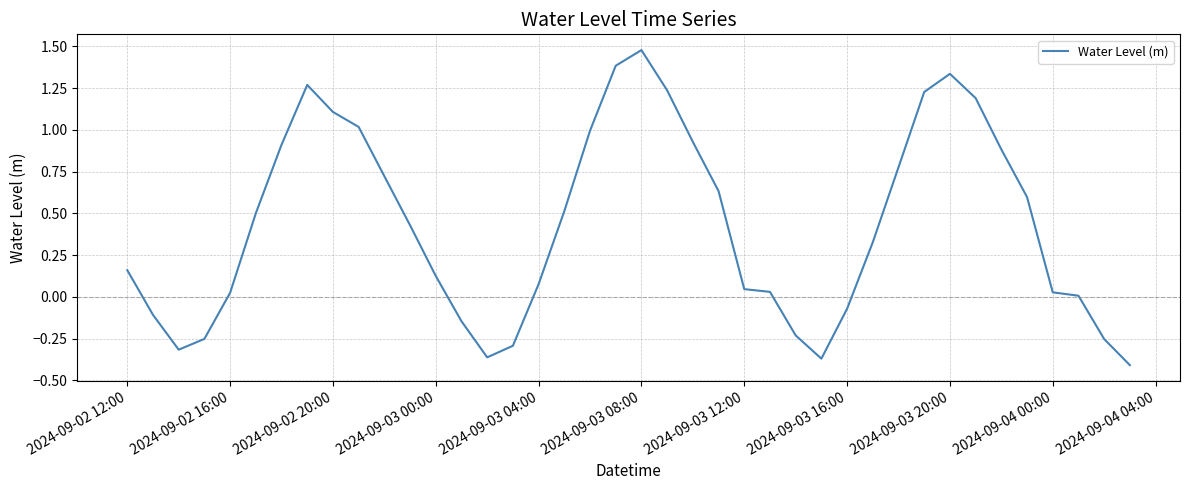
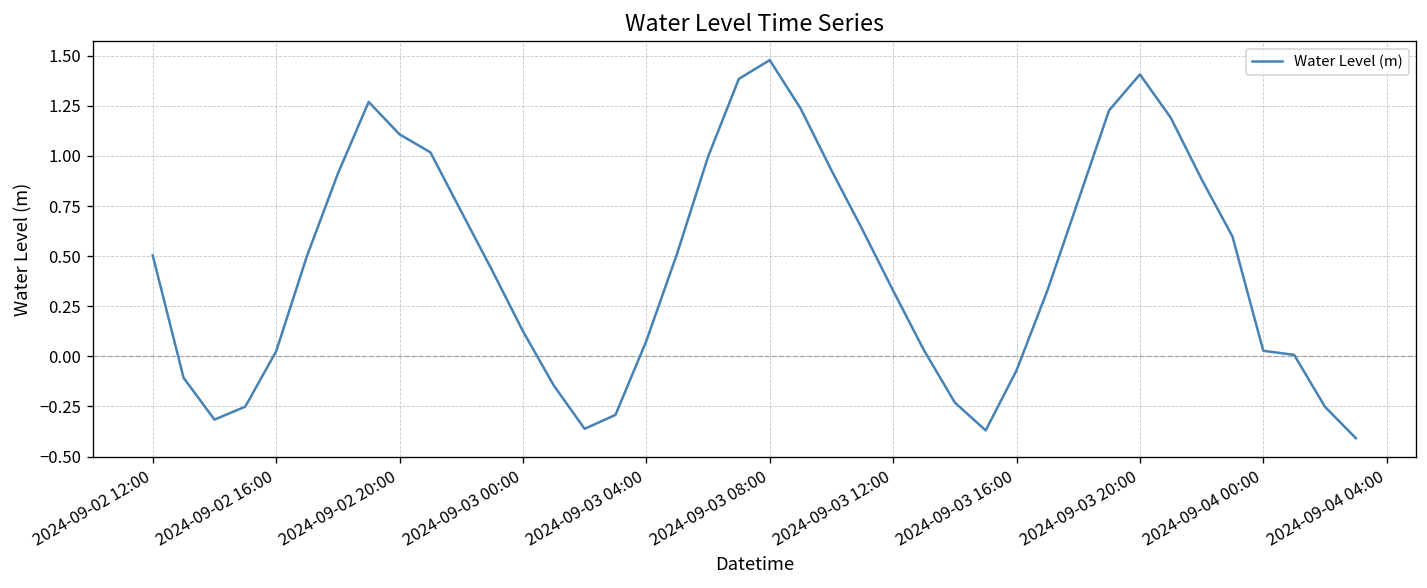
2024-09-02 12:00: 0.16 -> 0.50
2024-09-03 12:00: 0.05 -> 0.33
2024-09-03 20:00: 1.34 -> 1.41
